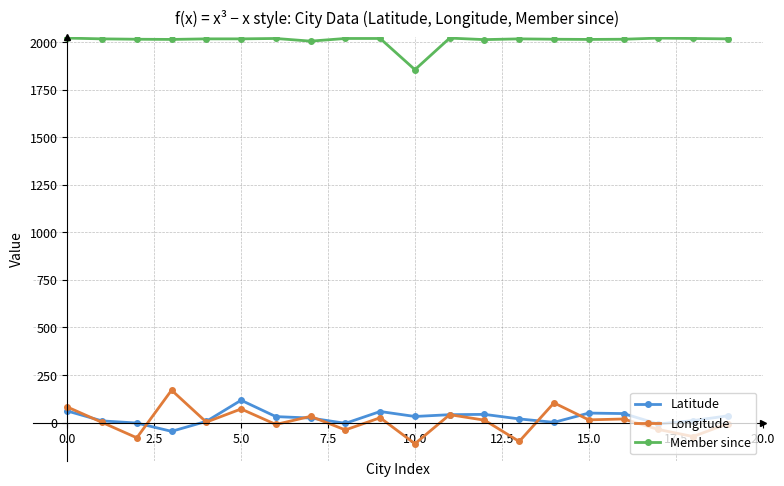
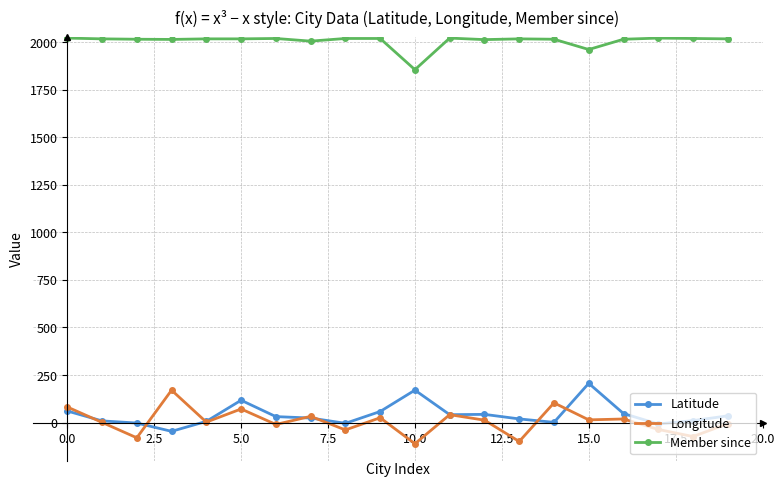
Latitude, 10.0: 30 -> 170
Latitude, 15.0: 50 -> 210
Member since, 15.0: 2010 -> 1960
